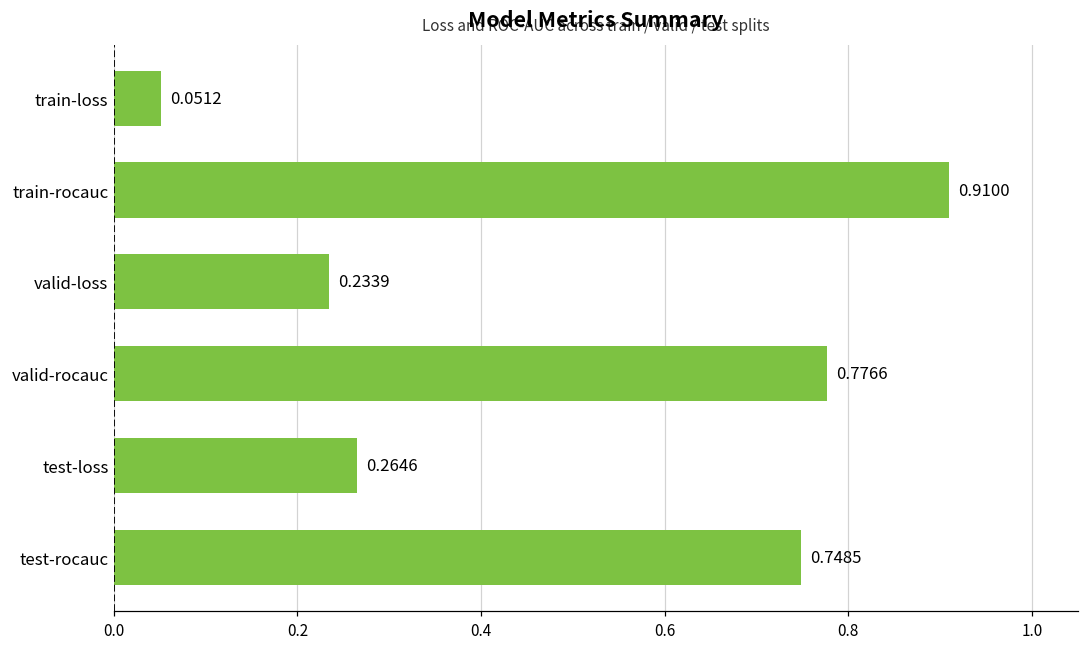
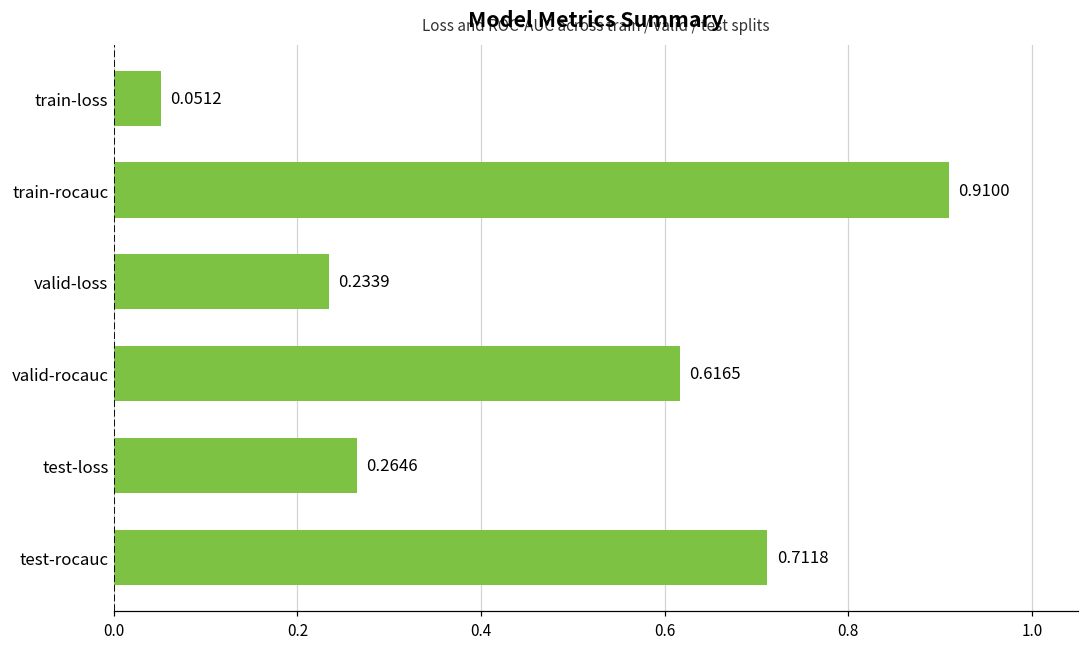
valid-rocauc: 0.7766 -> 0.6165
test-rocauc: 0.7485 -> 0.7118
